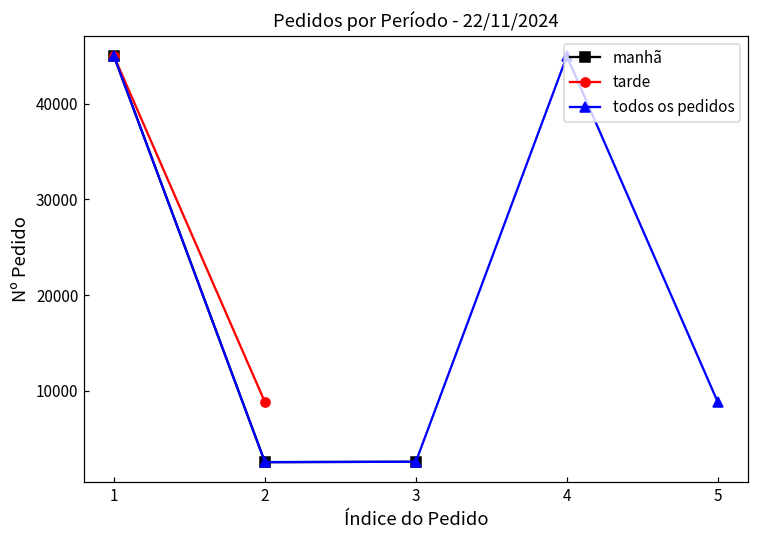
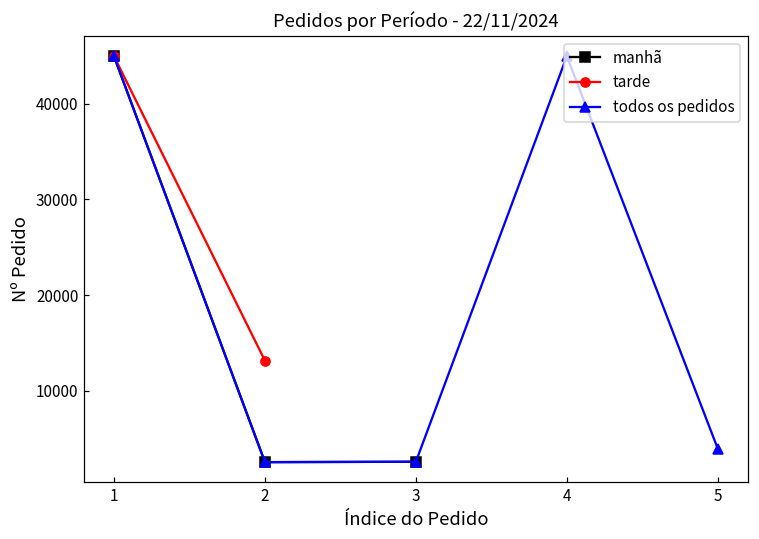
tarde, 2: 9000 -> 13000
todos os pedidos, 5: 9000 -> 4000
